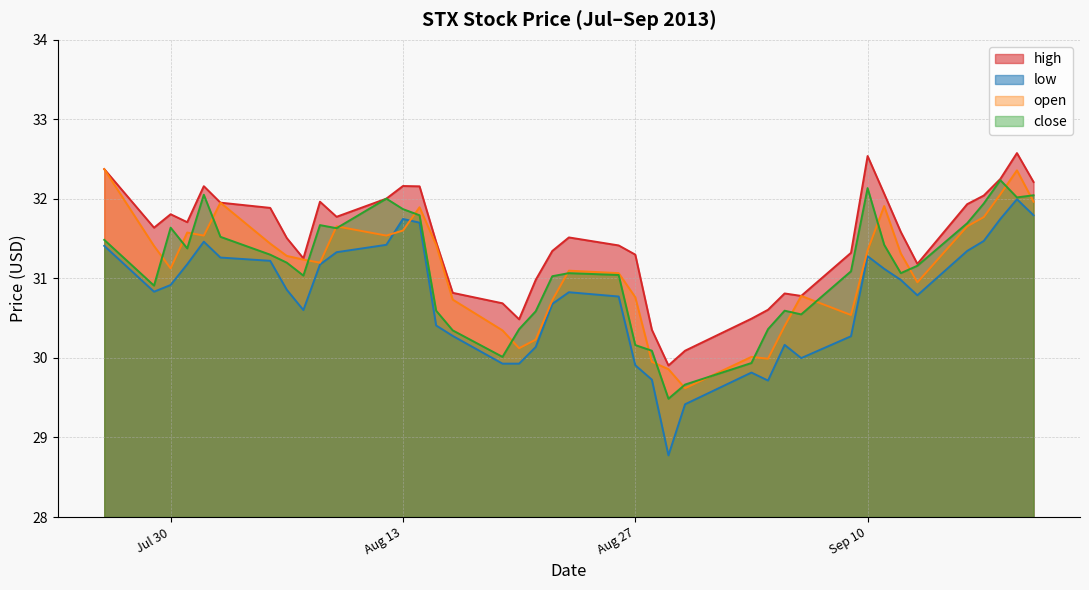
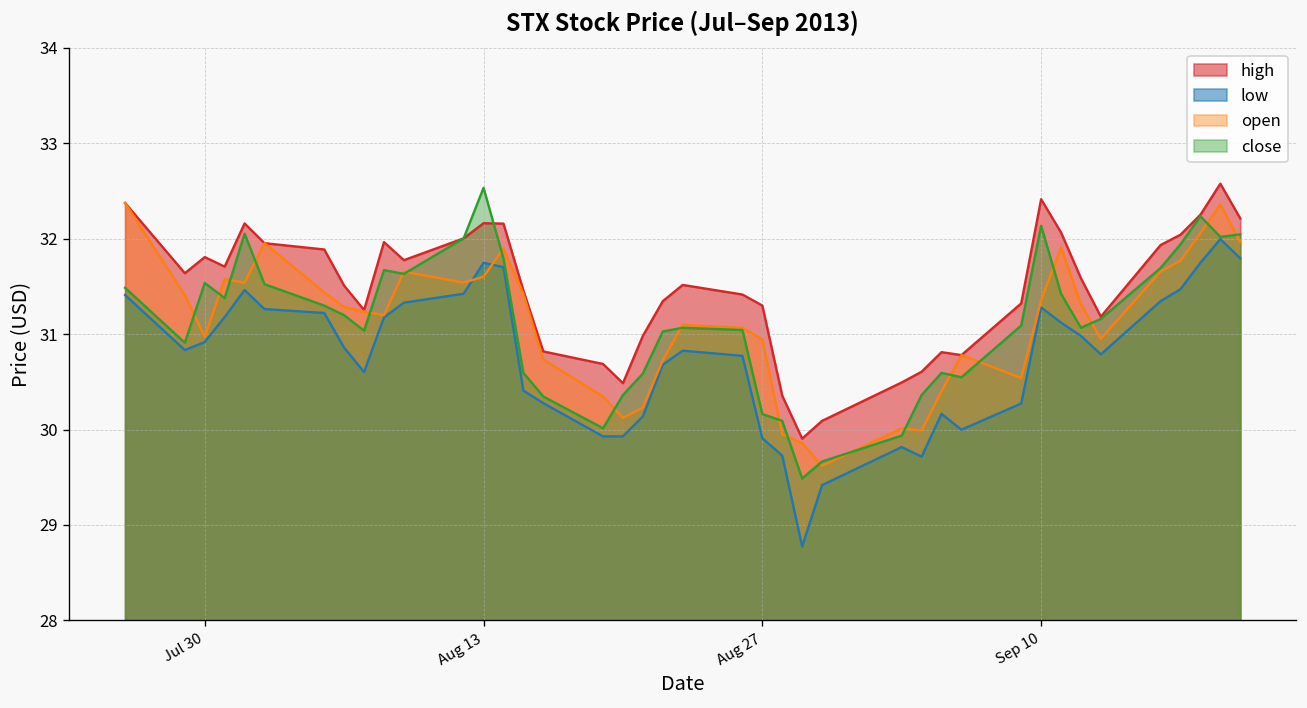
open, Jul 30: 31.1 -> 31.0
close, Jul 30: 31.6 -> 31.5
close, Aug 13: 31.9 -> 32.5
open, Aug 27: 30.8 -> 30.9
high, Sep 10: 32.5 -> 32.4
